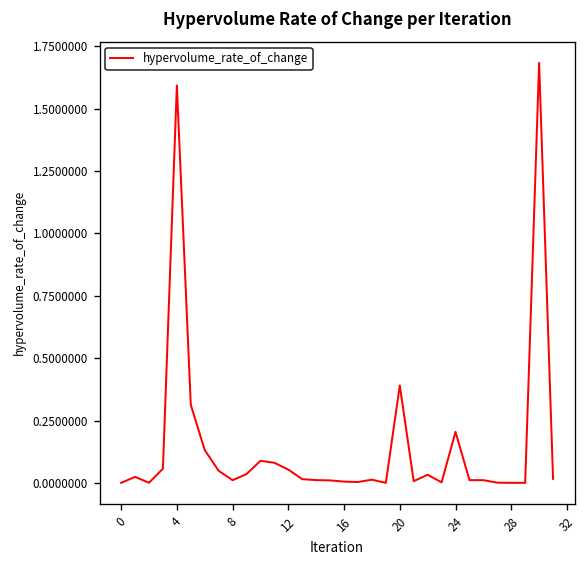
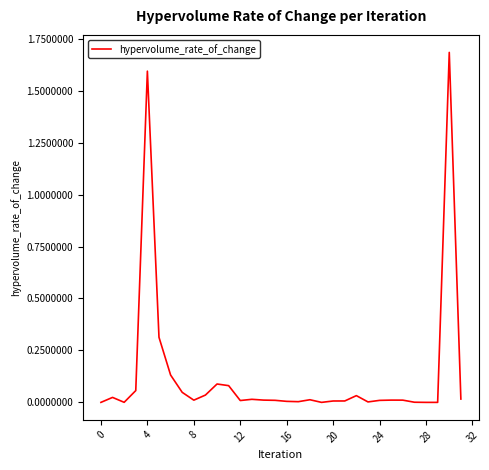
12: 0.05 -> 0.01
20: 0.39 -> 0.01
24: 0.20 -> 0.01
